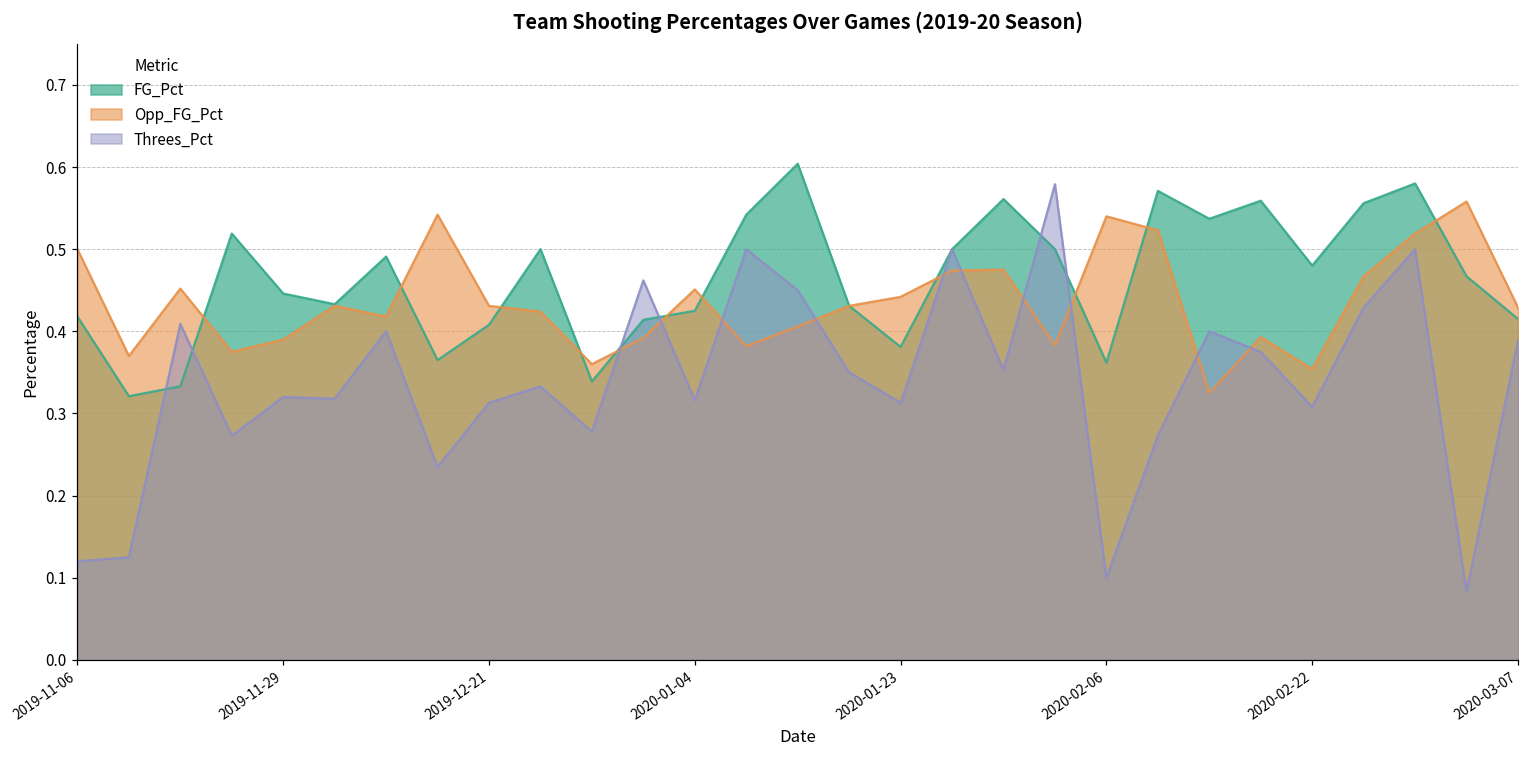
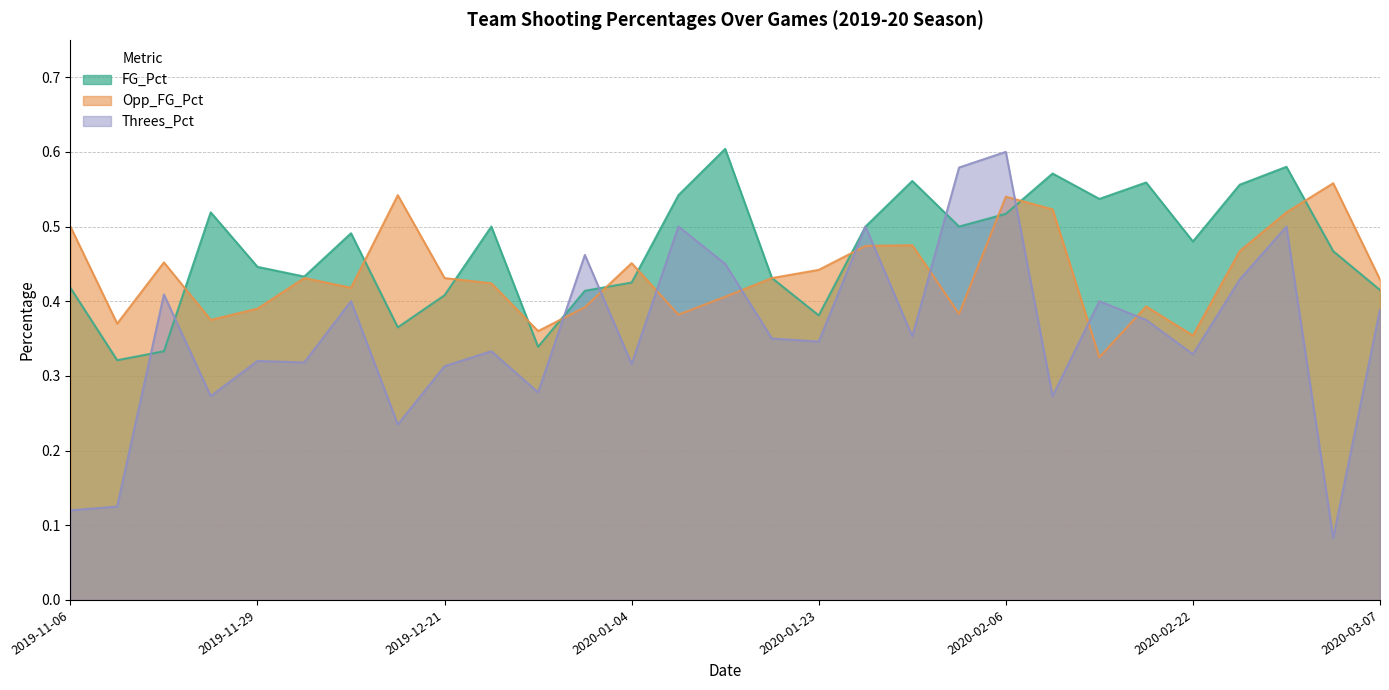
Threes_Pct, 2020-01-23: 0.31 -> 0.35
FG_Pct, 2020-02-06: 0.36 -> 0.52
Threes_Pct, 2020-02-06: 0.1 -> 0.6
Threes_Pct, 2020-02-22: 0.31 -> 0.33
